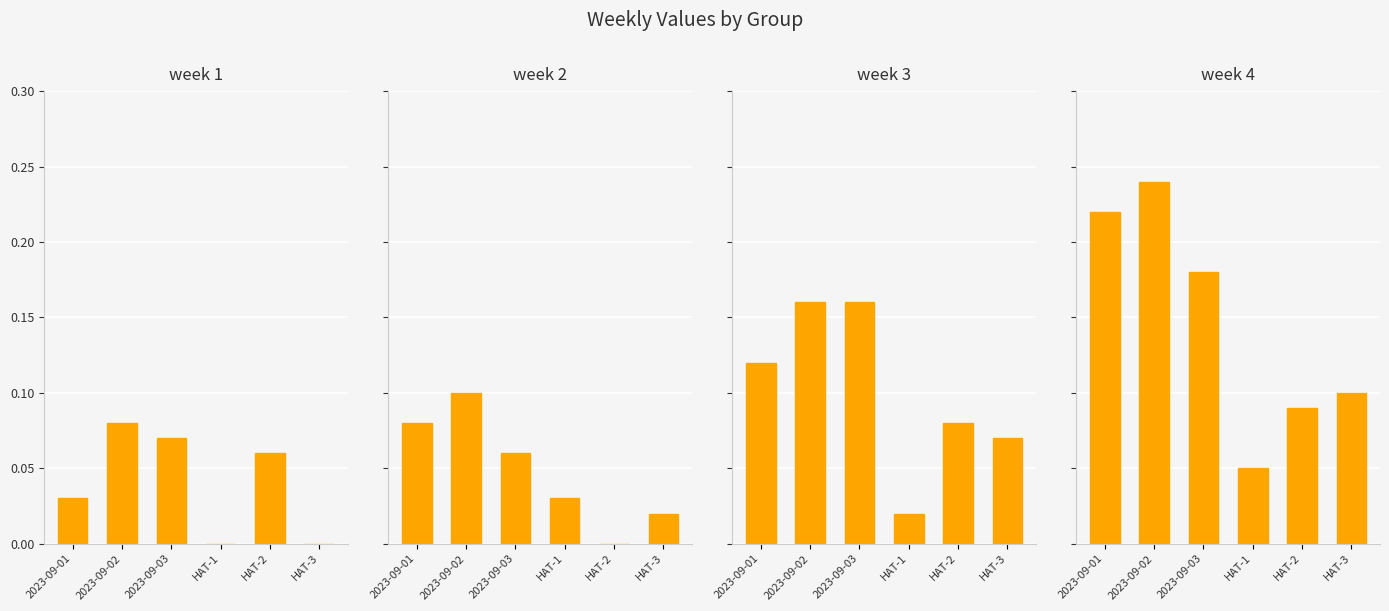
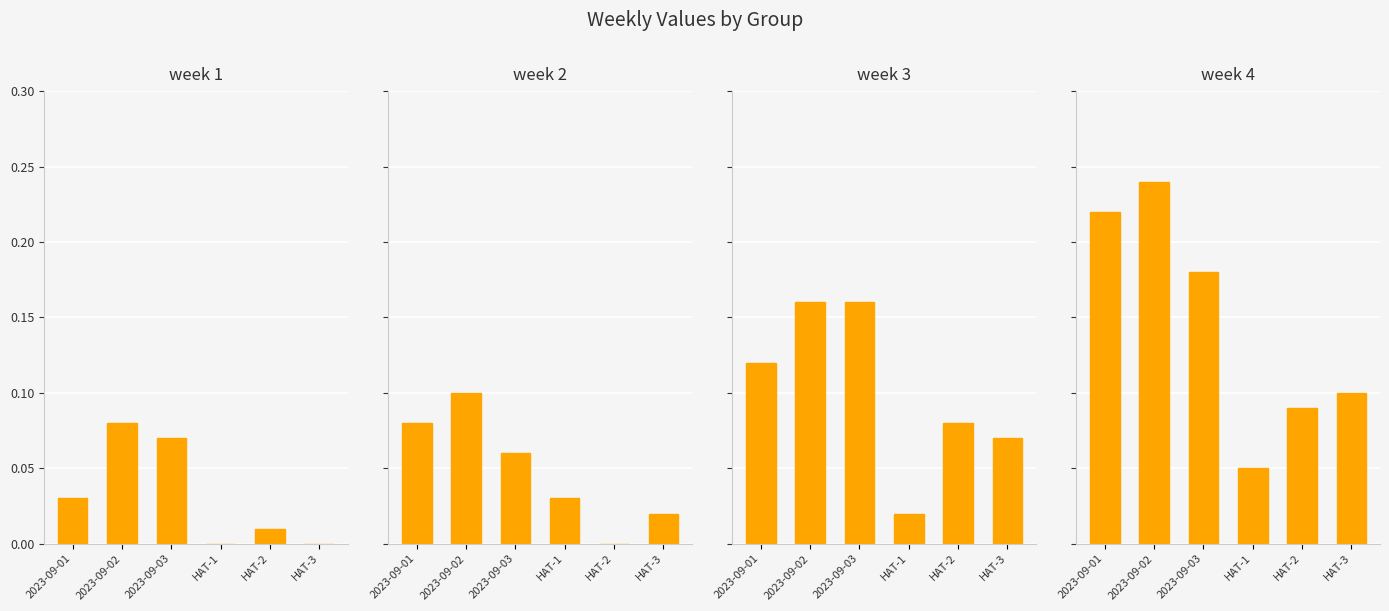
week 1, HAT-2: 0.06 -> 0.01
